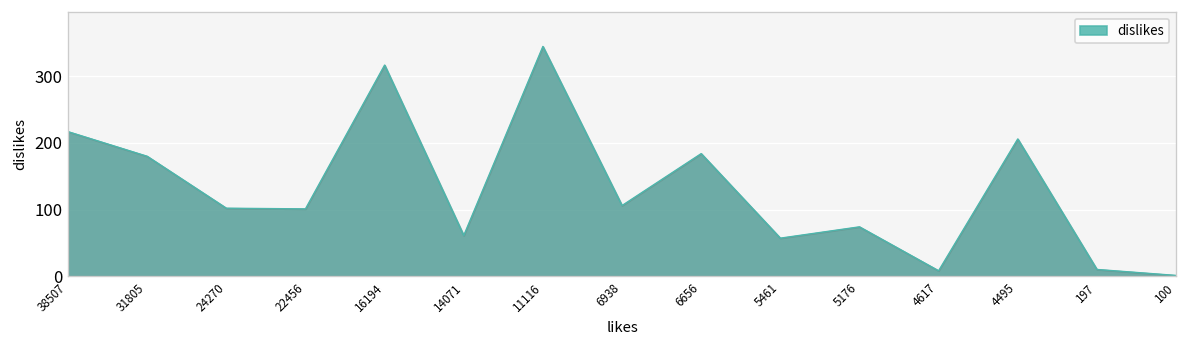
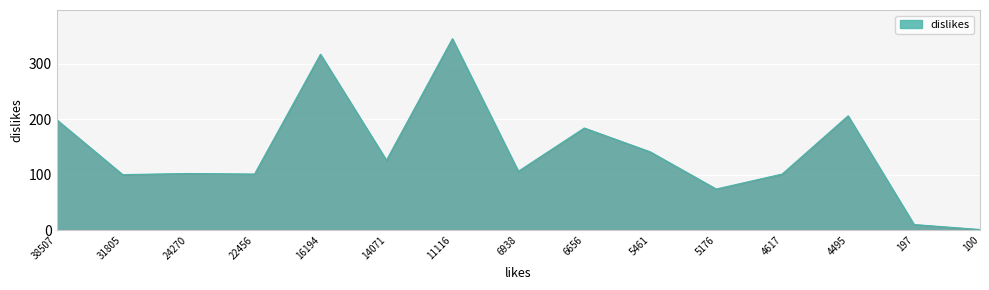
38507: 220 -> 200
31805: 180 -> 100
14071: 60 -> 130
5461: 60 -> 140
4617: 10 -> 100
